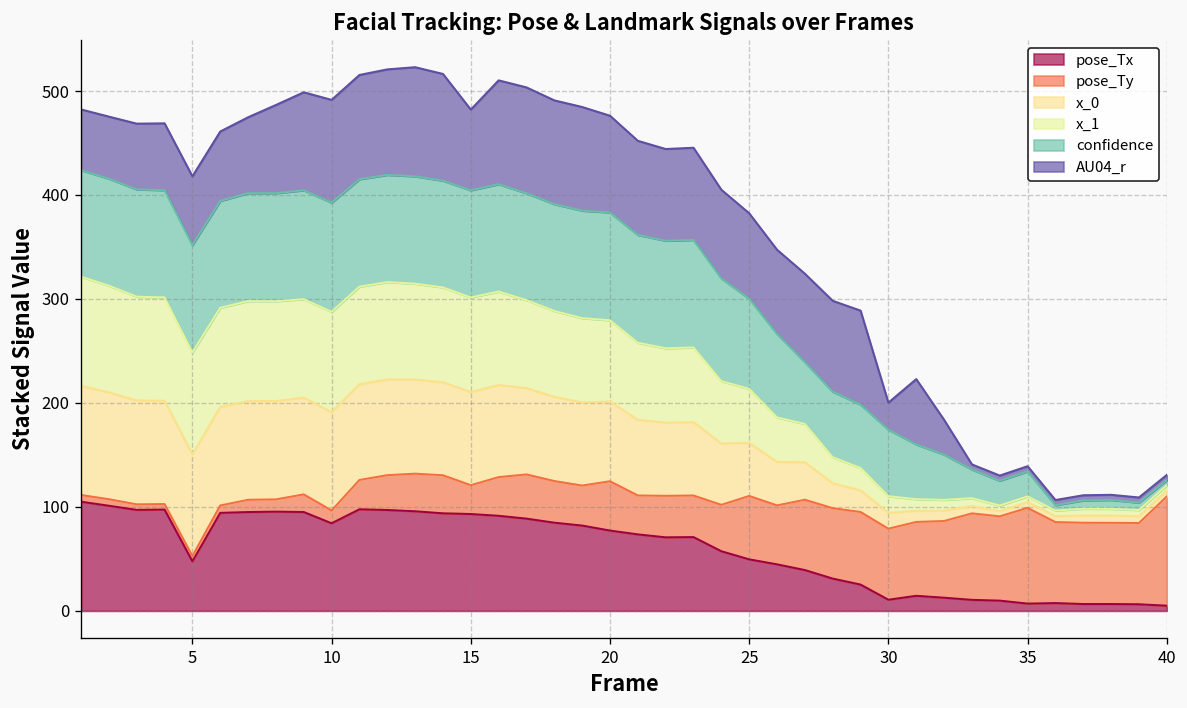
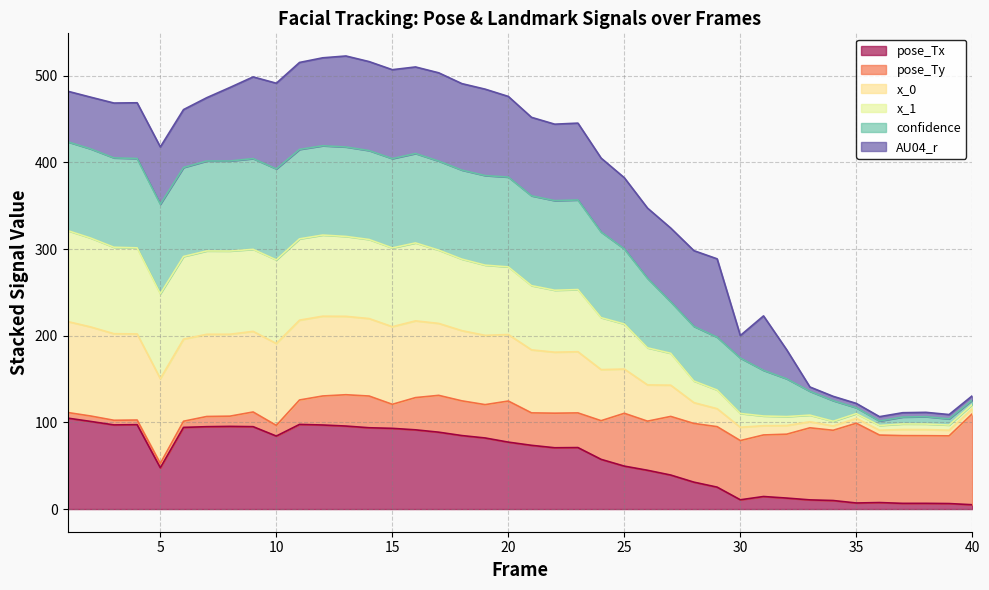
AU04_r, 15: 80 -> 100
confidence, 35: 20 -> 10
